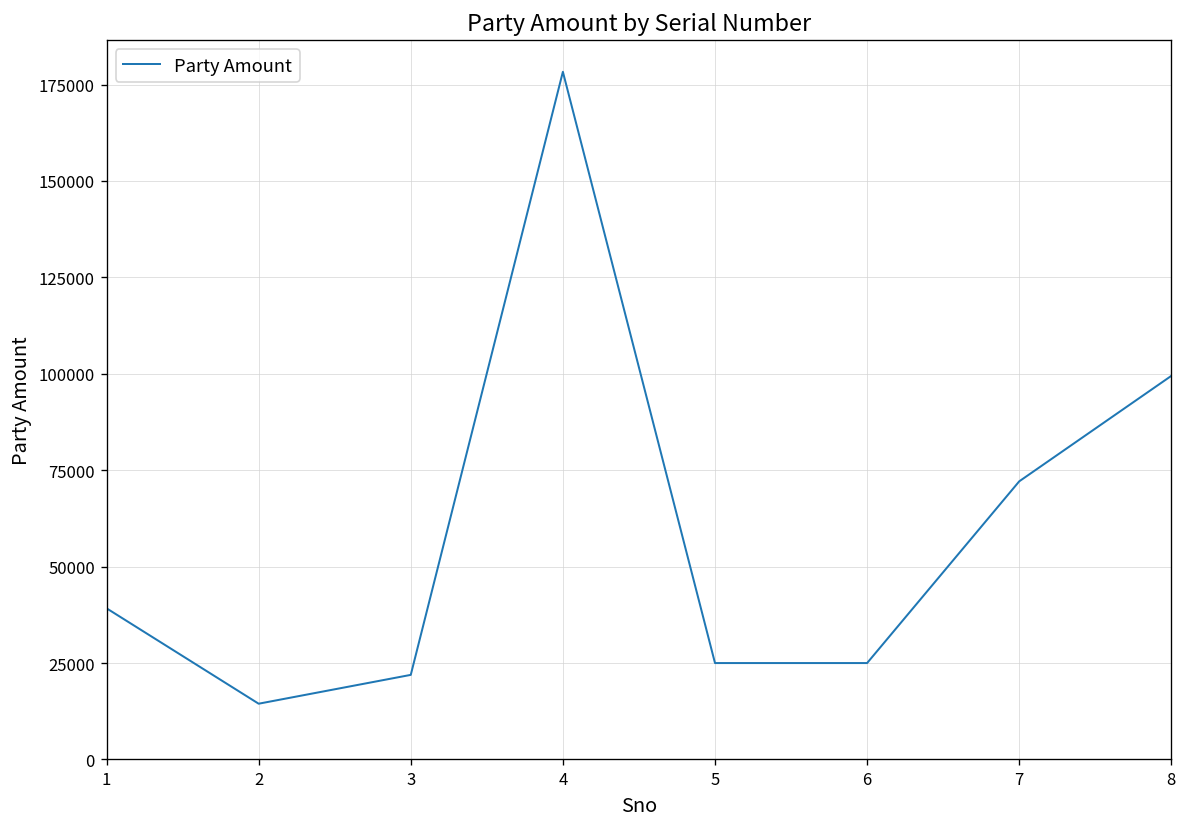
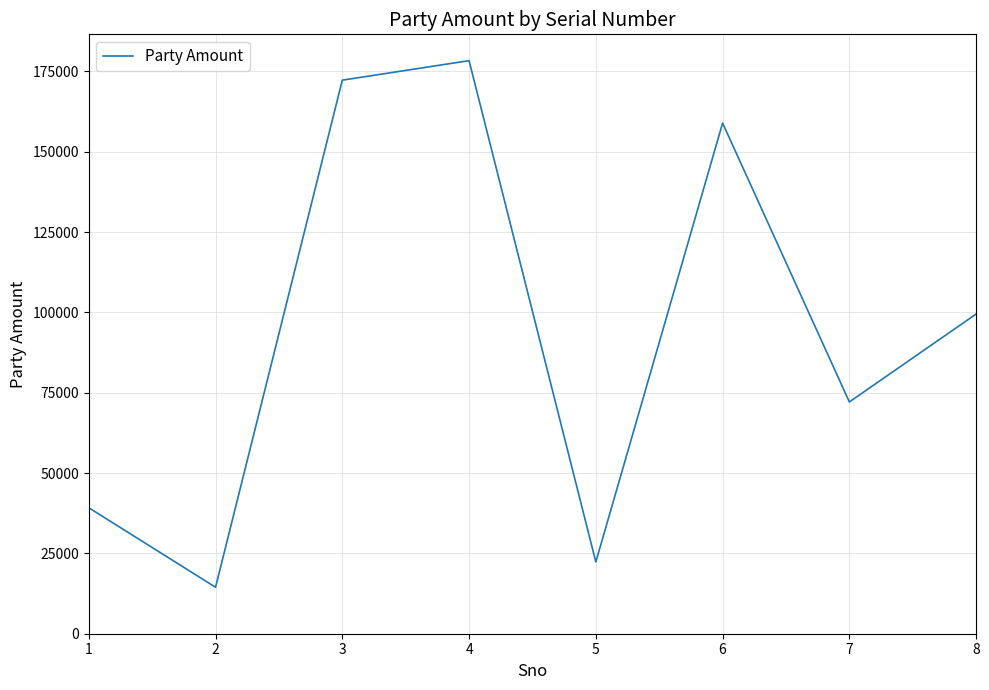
3: 22000 -> 172000
5: 25000 -> 22000
6: 25000 -> 159000
